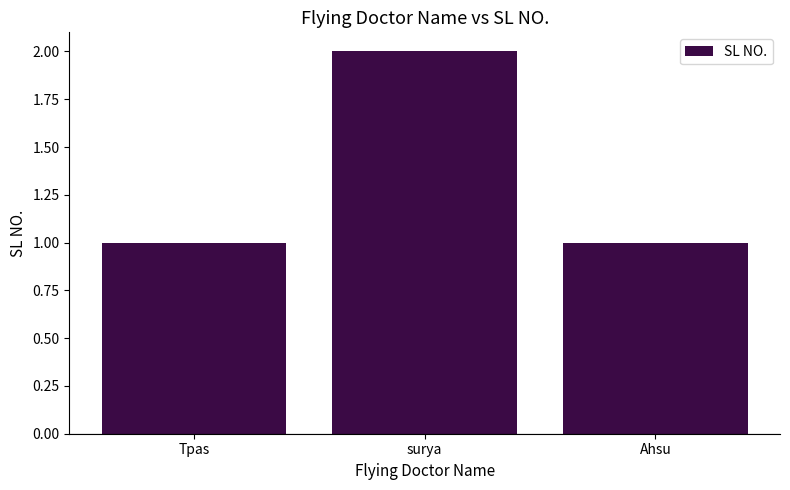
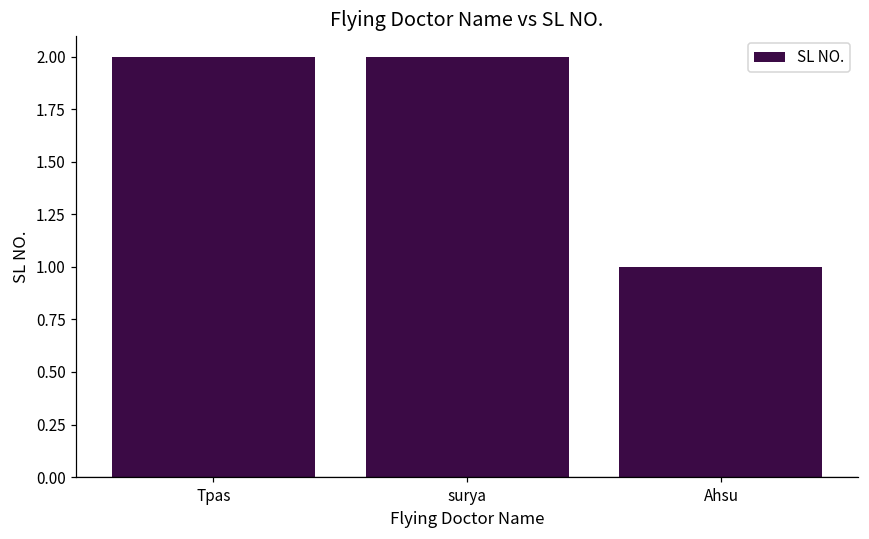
Tpas: 1 -> 2
